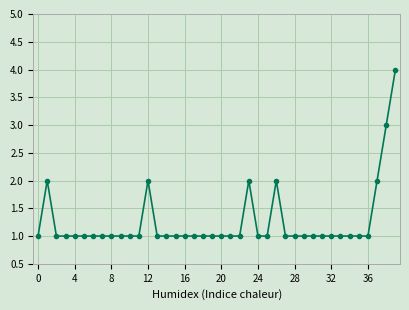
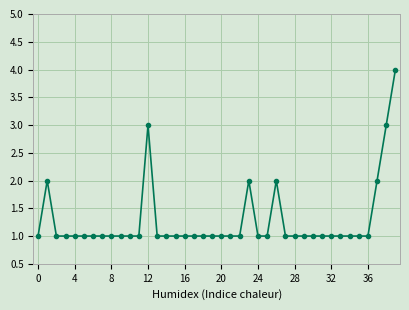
12: 2 -> 3
